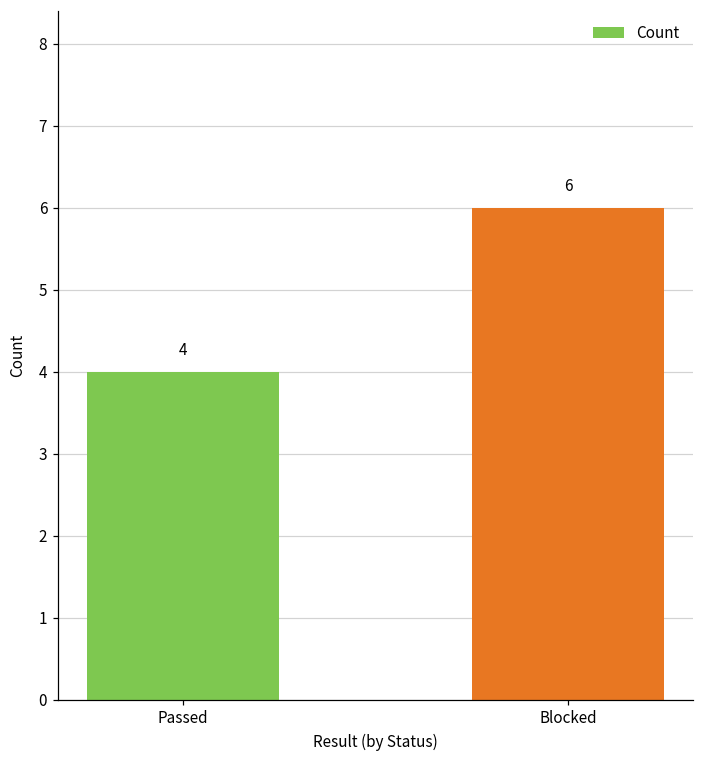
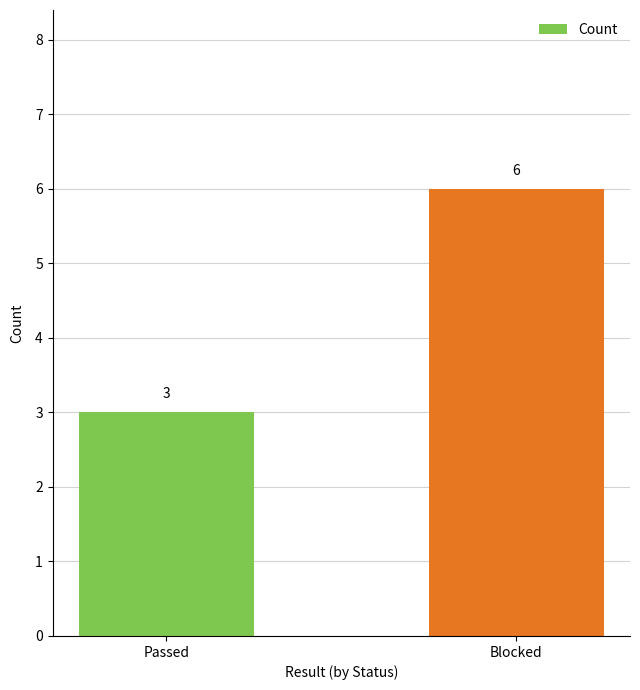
Passed: 4 -> 3
